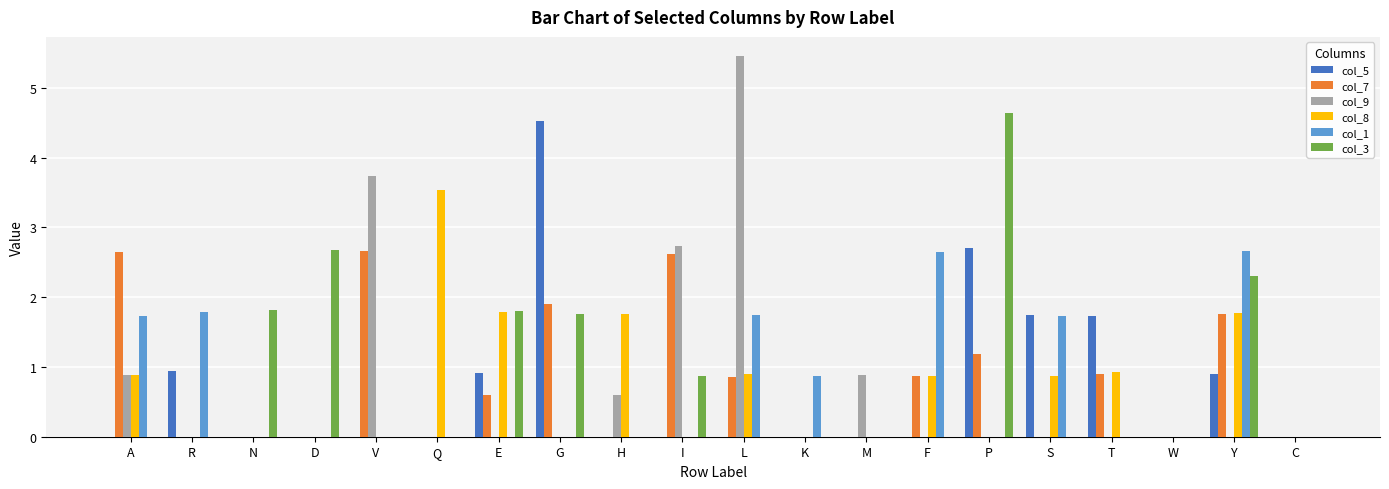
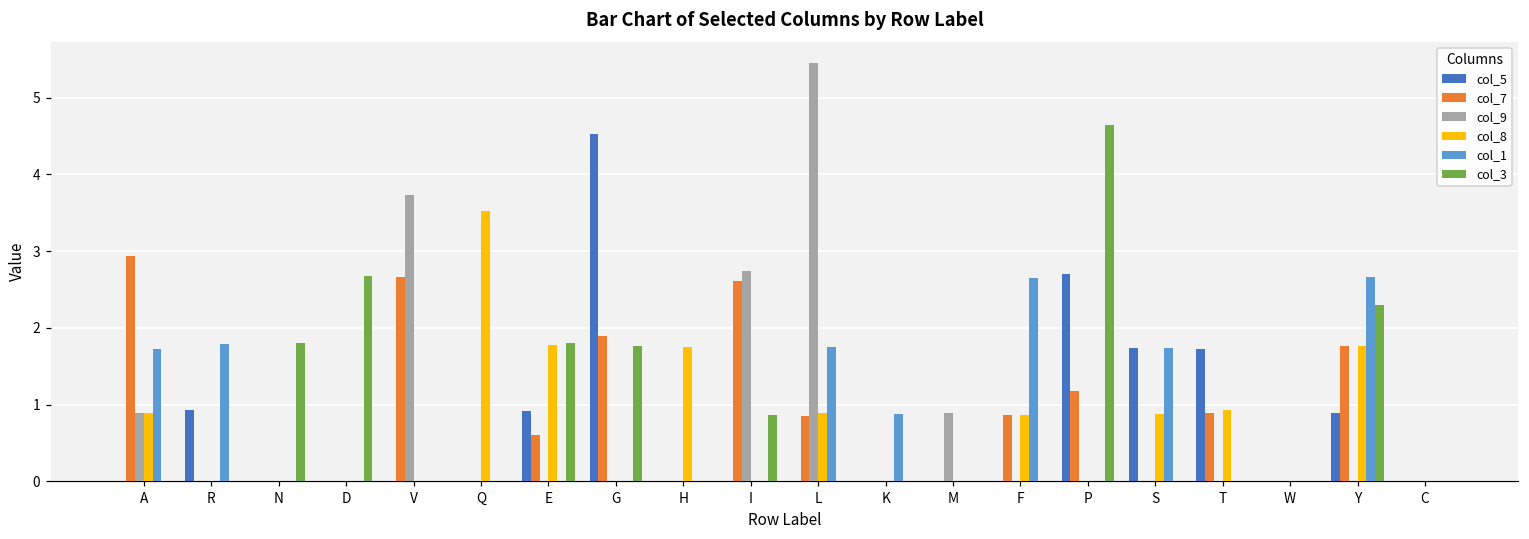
col_7, A: 2.6 -> 2.9
col_9, H: 0.6 -> 0.0
